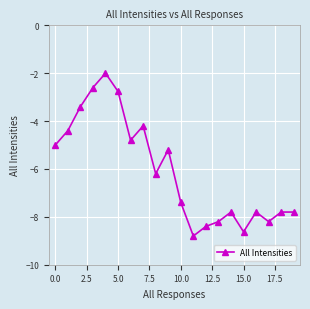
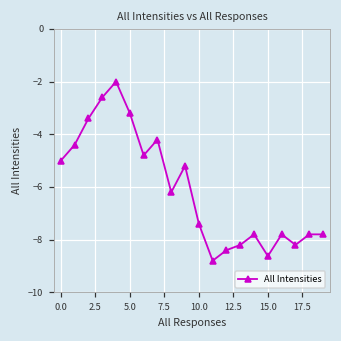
5.0: -2.8 -> -3.2
